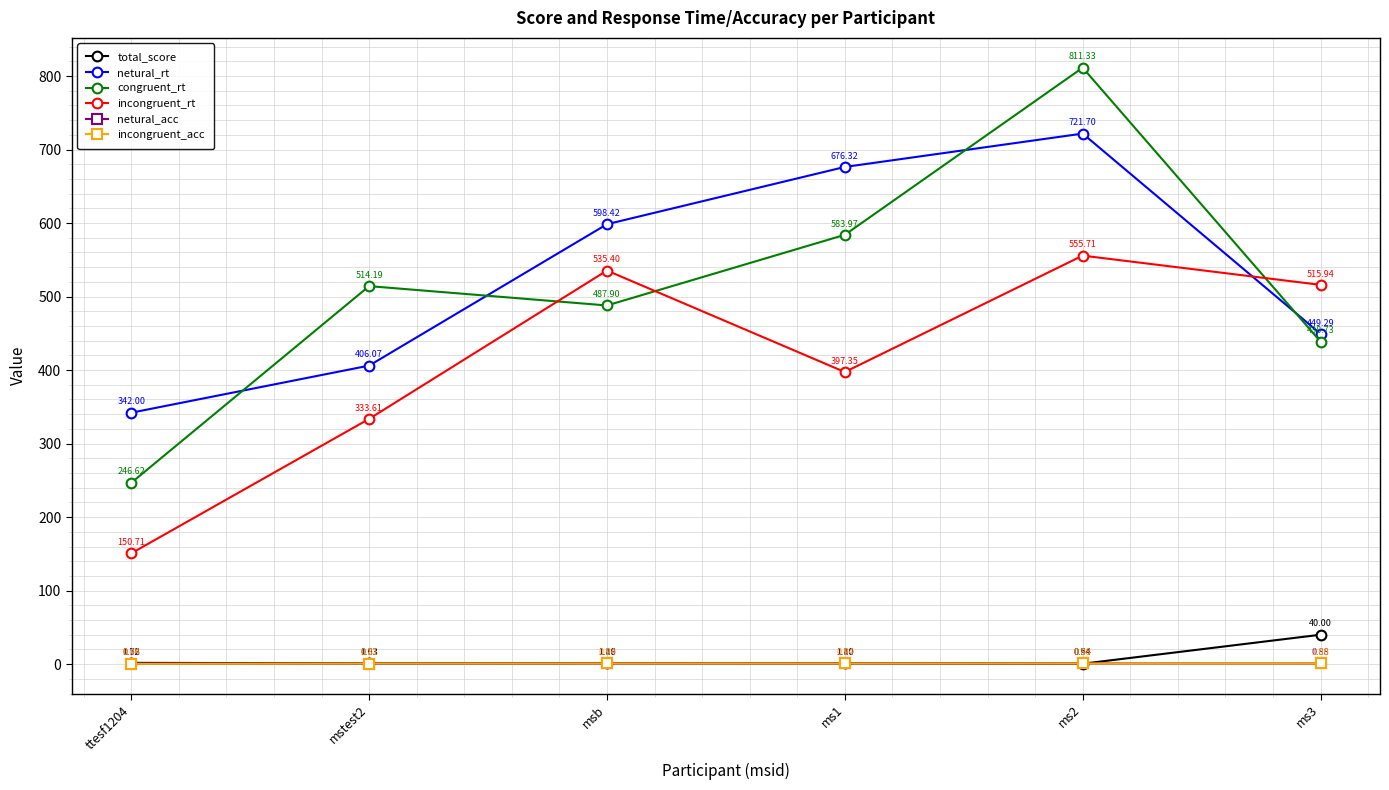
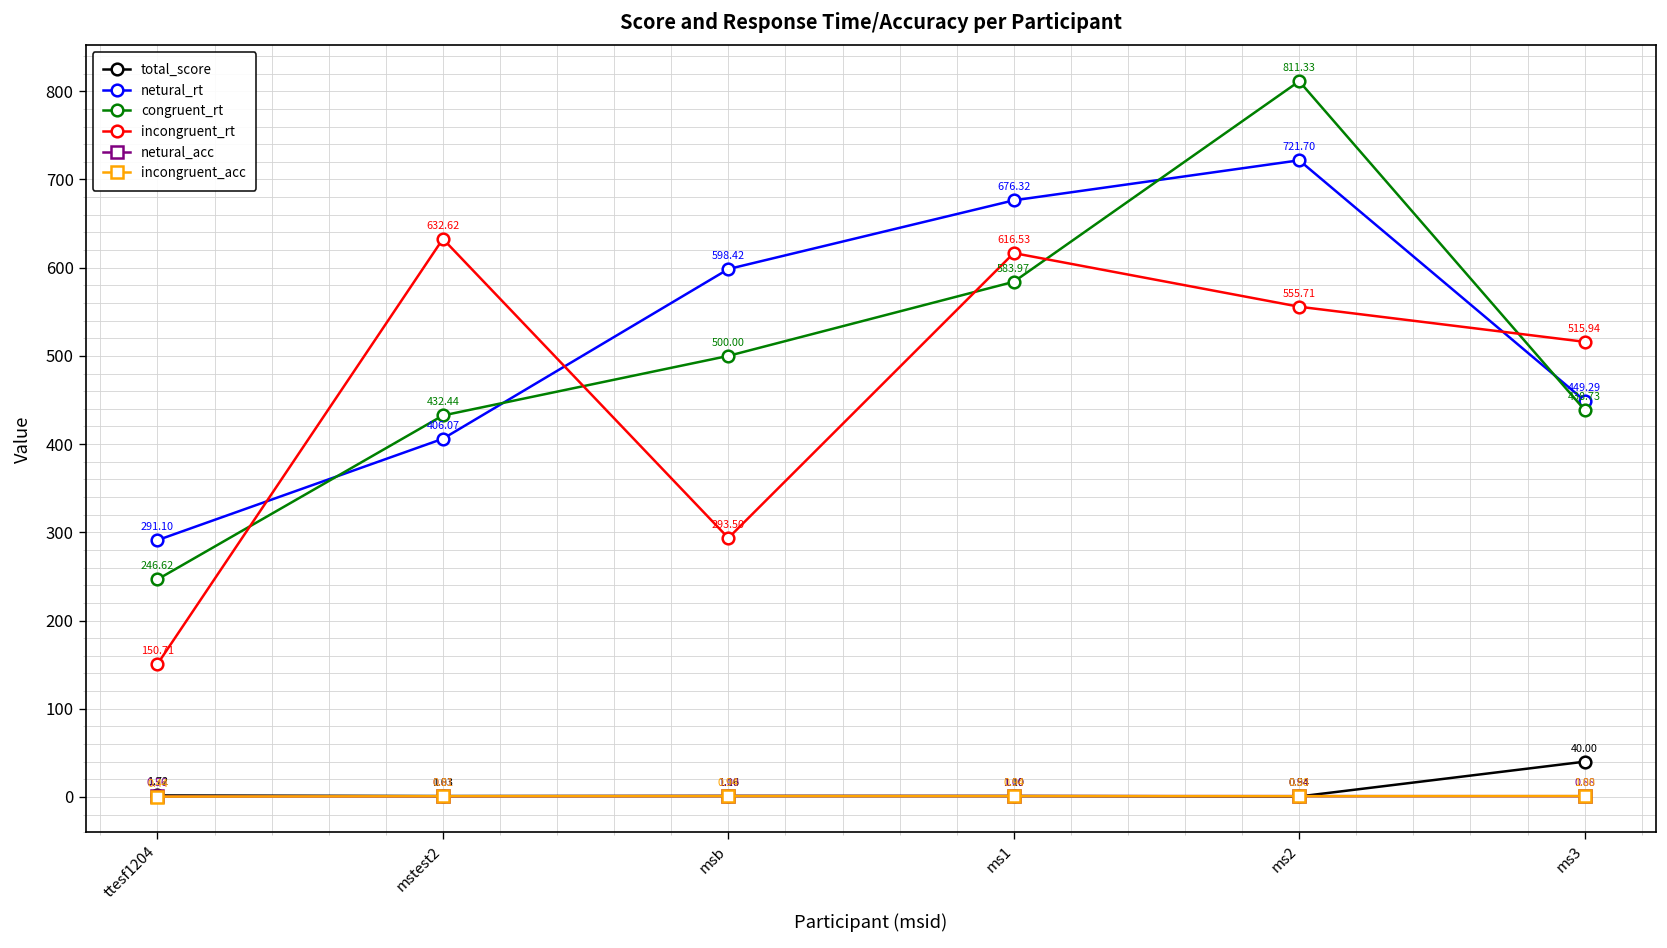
netural_rt, ttesf1204: 342.00 -> 291.10
congruent_rt, mstest2: 514.19 -> 432.44
incongruent_rt, mstest2: 333.61 -> 632.62
congruent_rt, msb: 487.90 -> 500.00
incongruent_rt, msb: 535.40 -> 293.50
incongruent_rt, ms1: 397.35 -> 616.53
